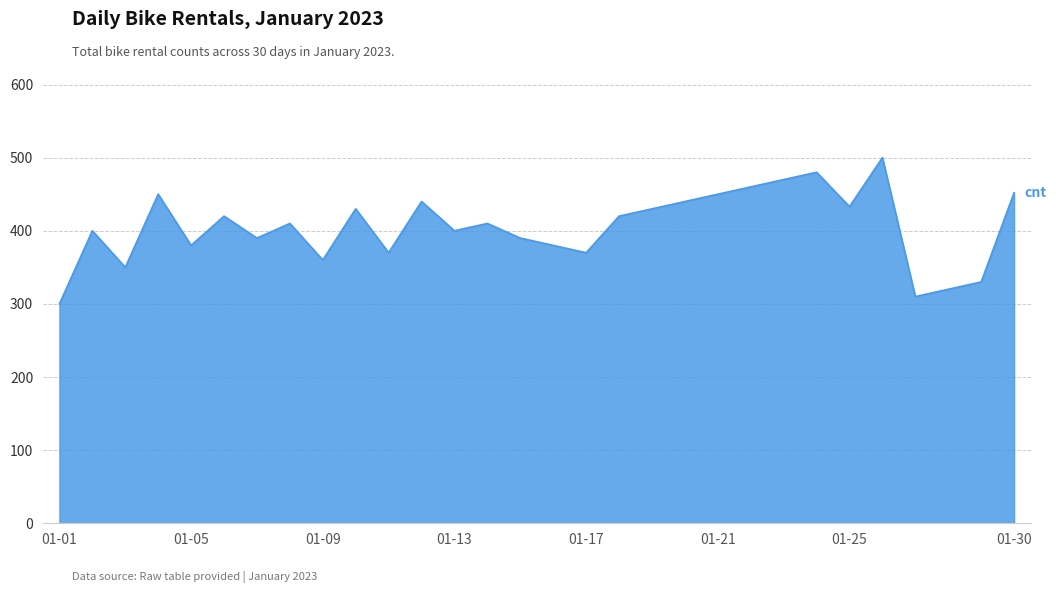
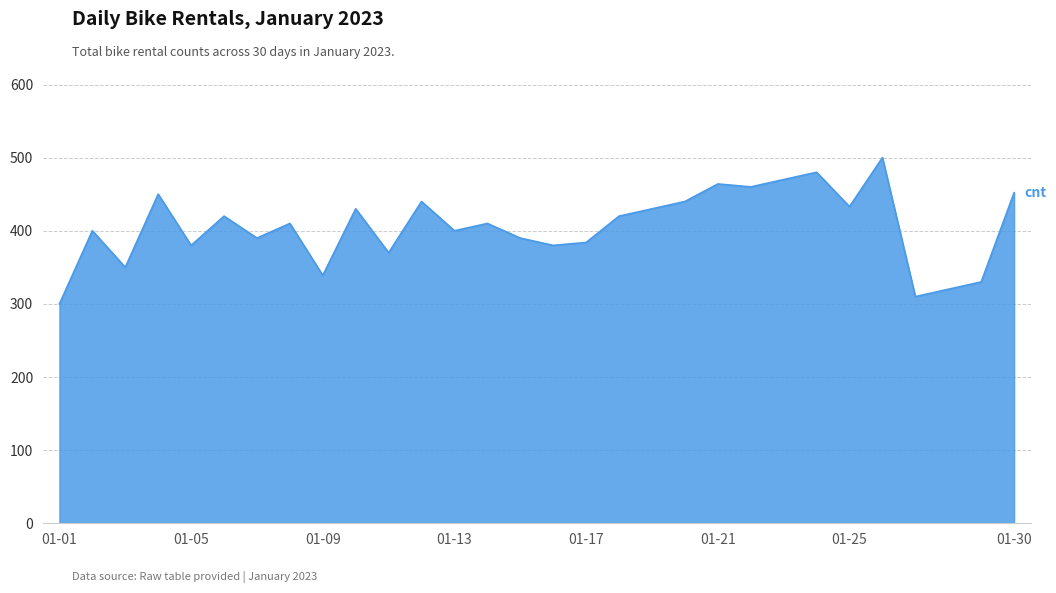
01-09: 360 -> 340
01-17: 370 -> 380
01-21: 450 -> 460
